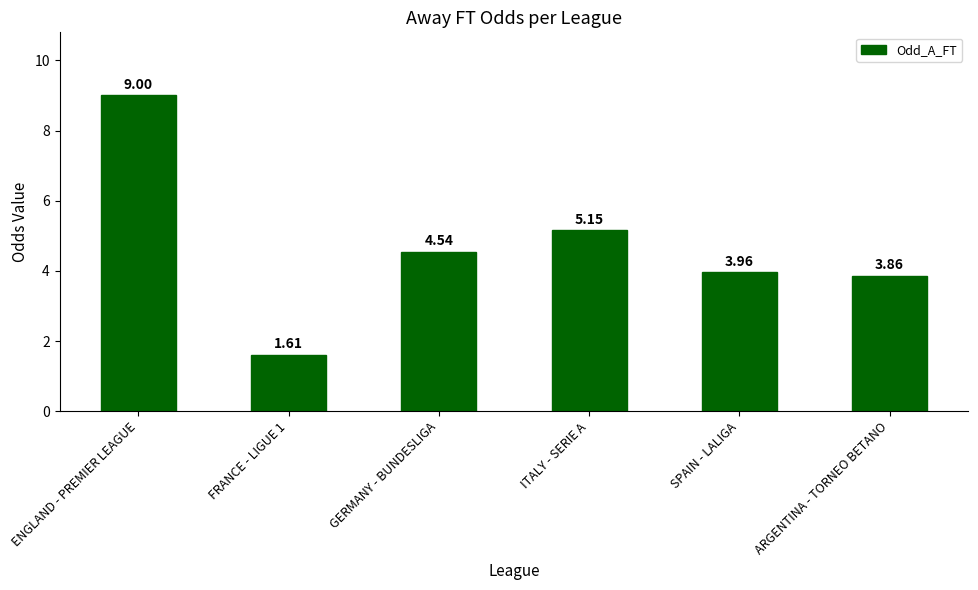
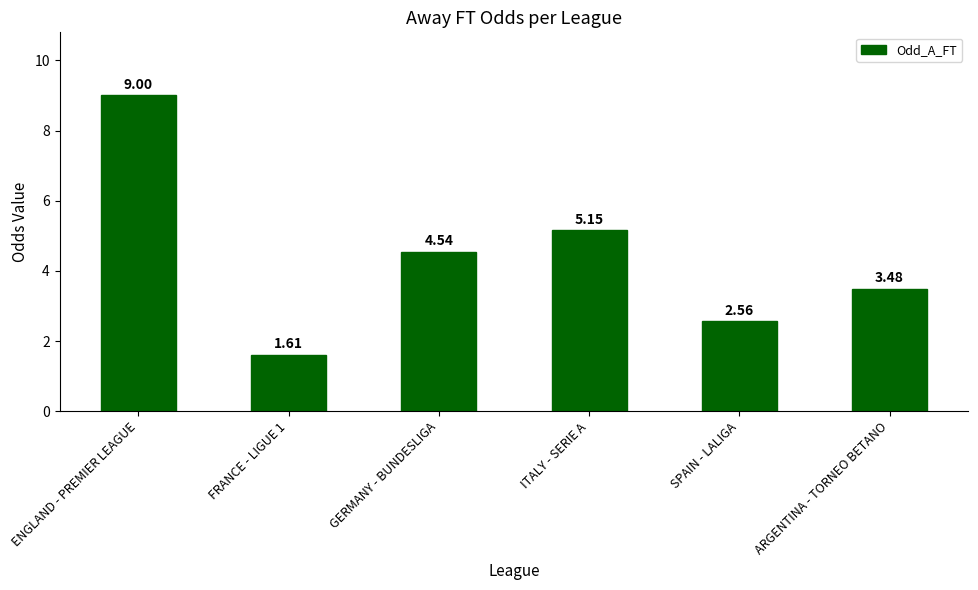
SPAIN - LALIGA: 3.96 -> 2.56
ARGENTINA - TORNEO BETANO: 3.86 -> 3.48
